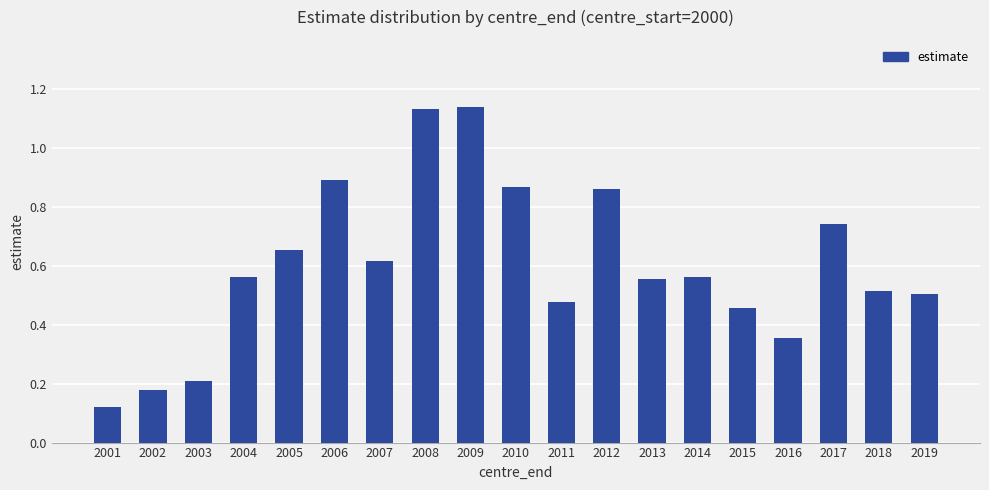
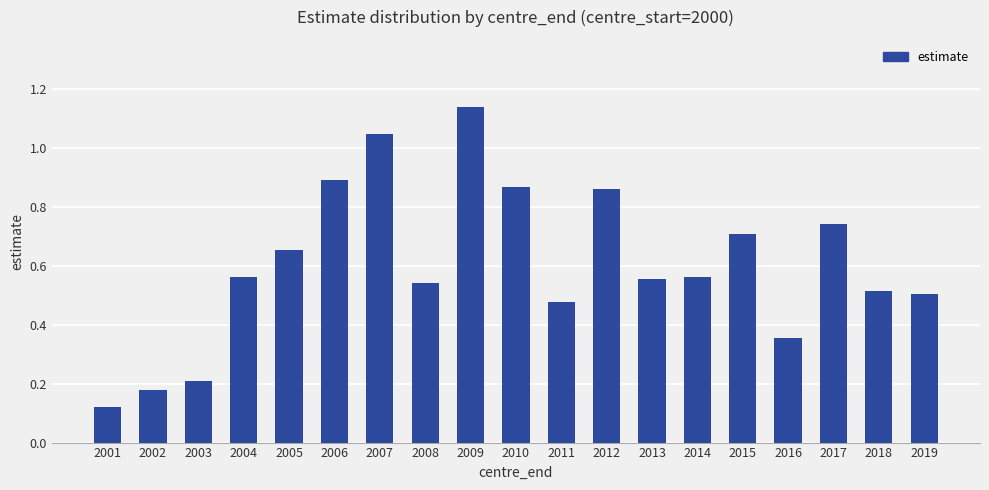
2007: 0.62 -> 1.05
2008: 1.13 -> 0.54
2015: 0.46 -> 0.71
